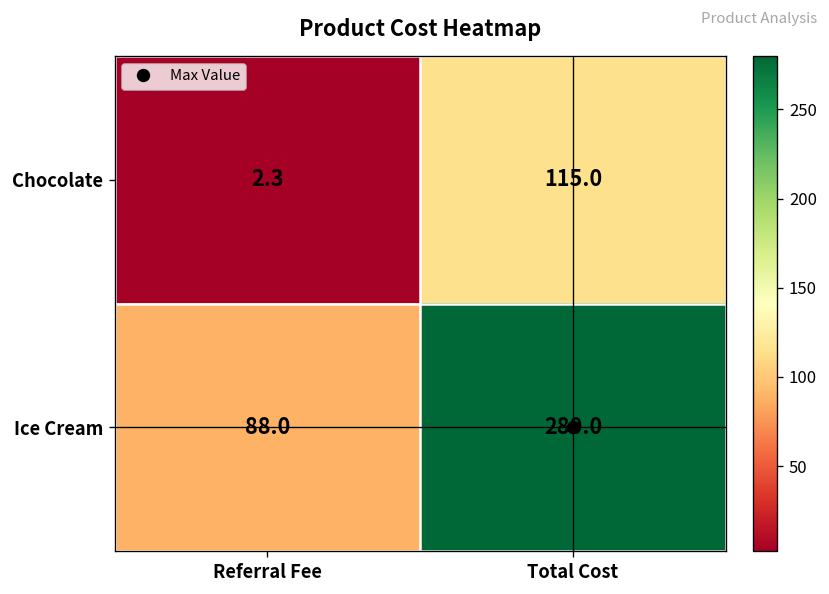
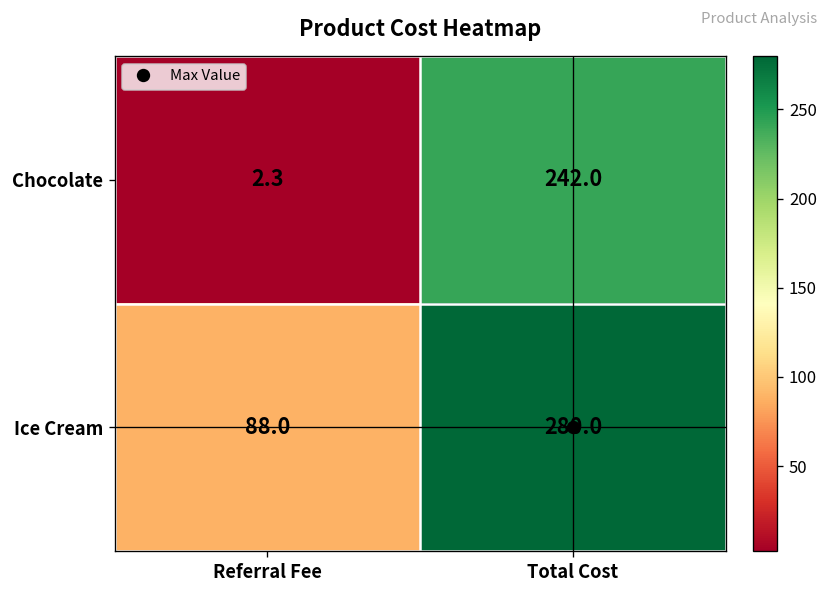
Chocolate, Total Cost: 115.0 -> 242.0
